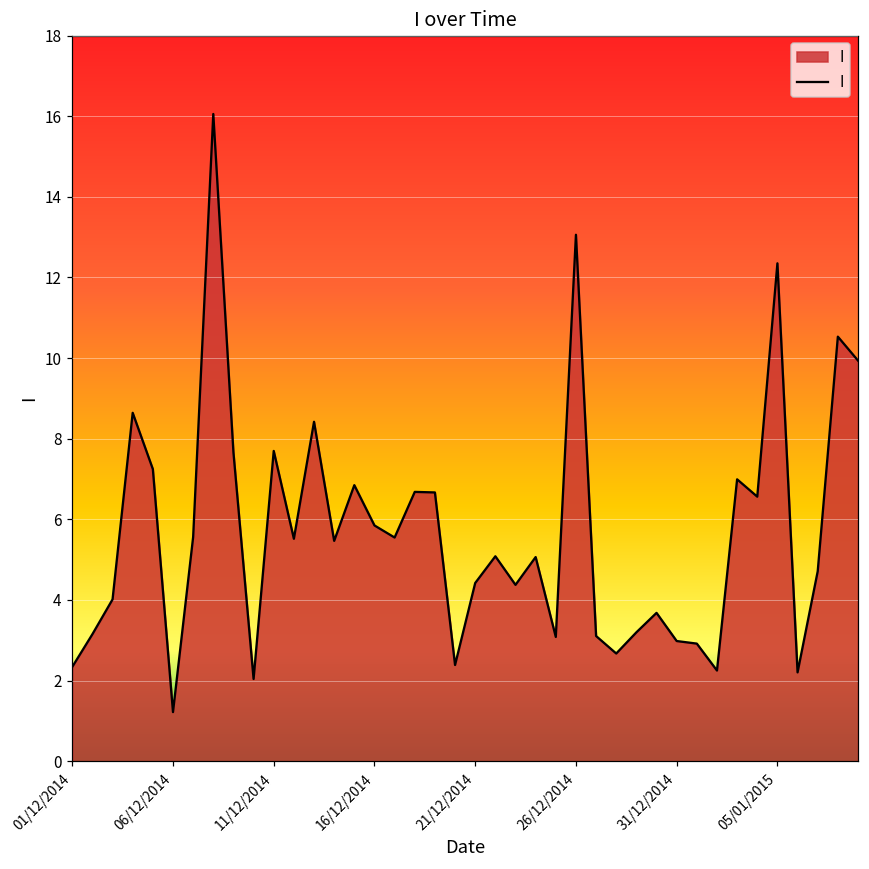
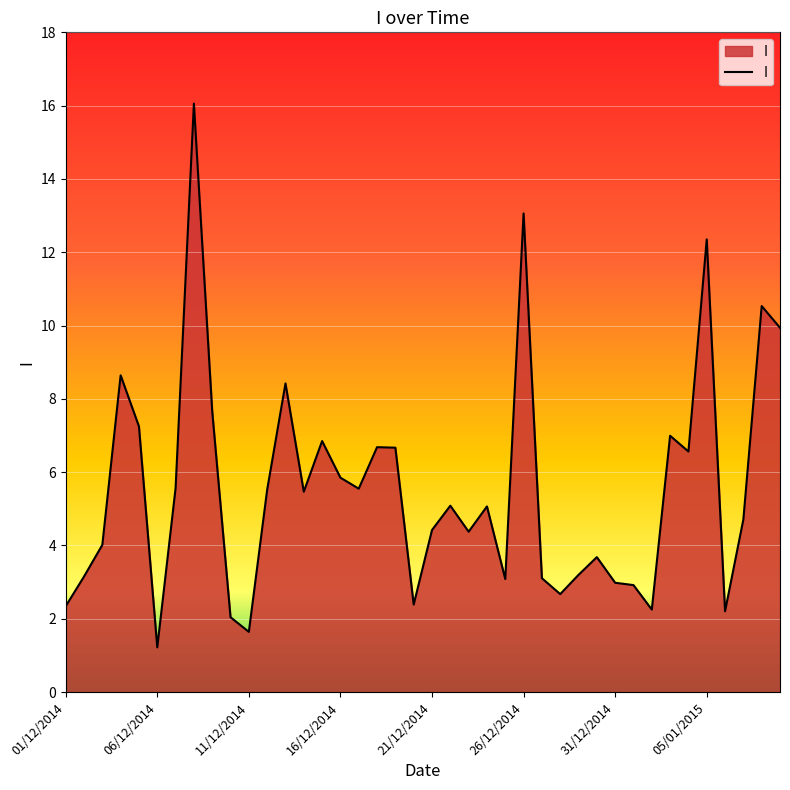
11/12/2014: 7.7 -> 1.6
